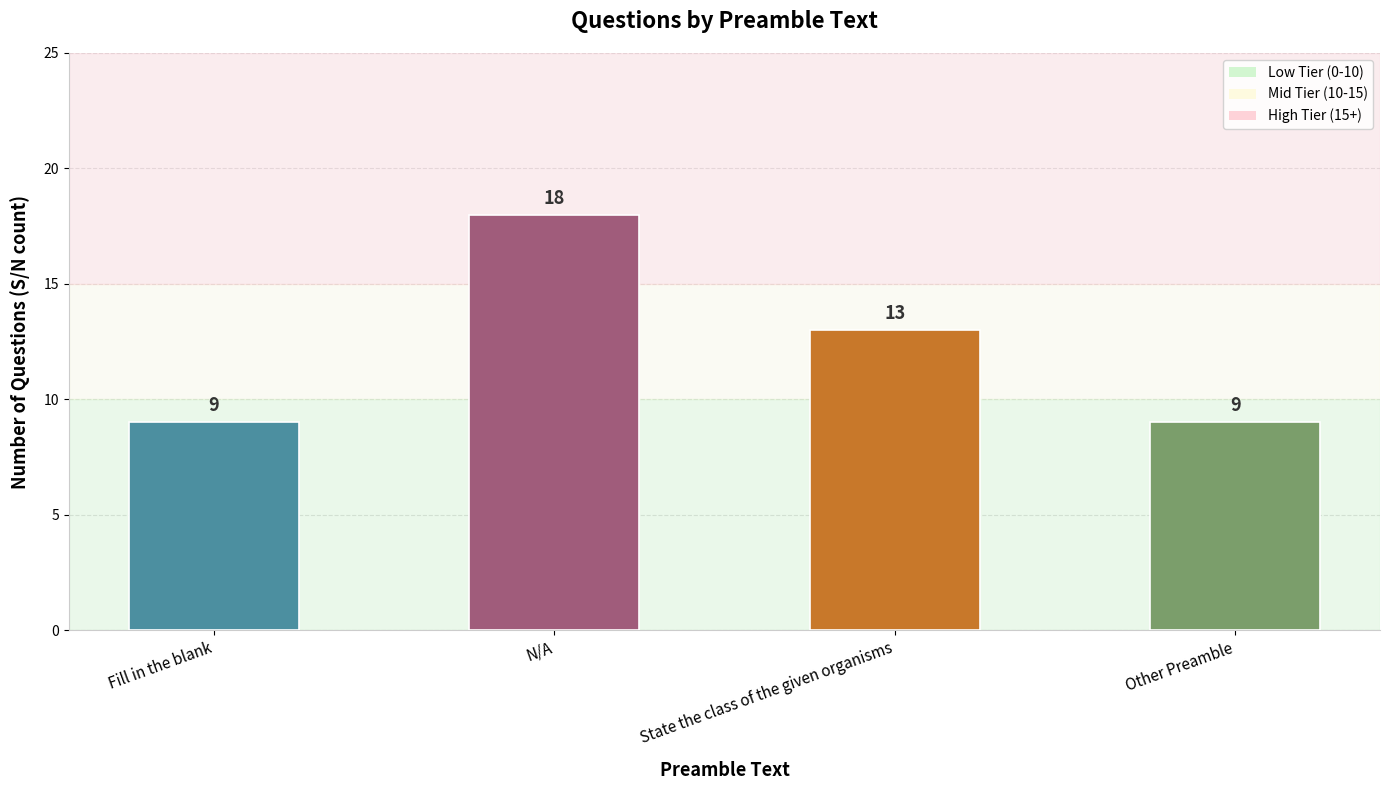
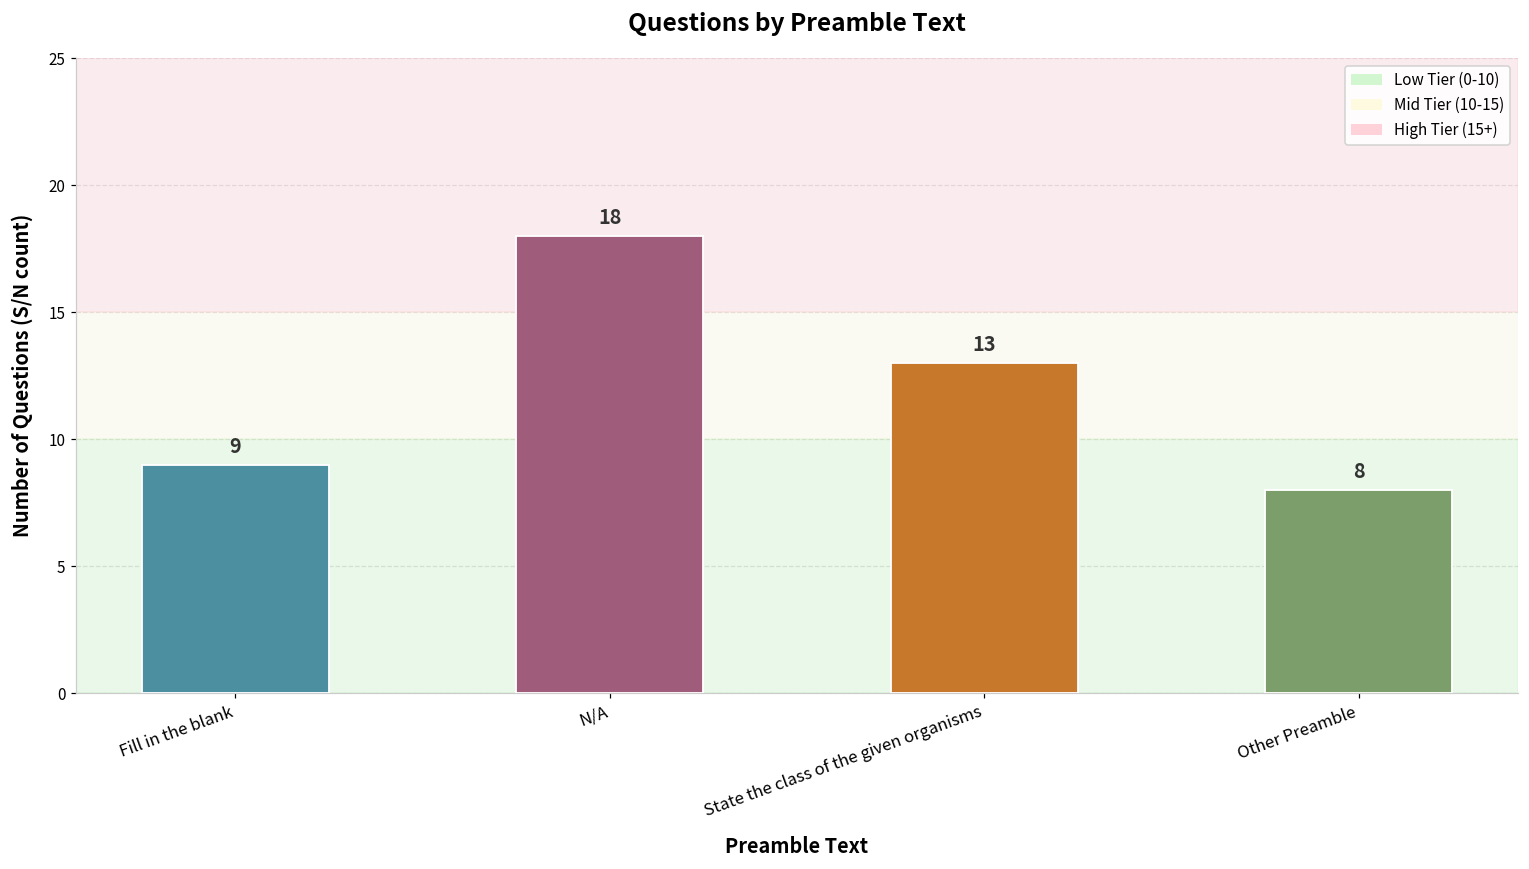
Other Preamble: 9 -> 8
